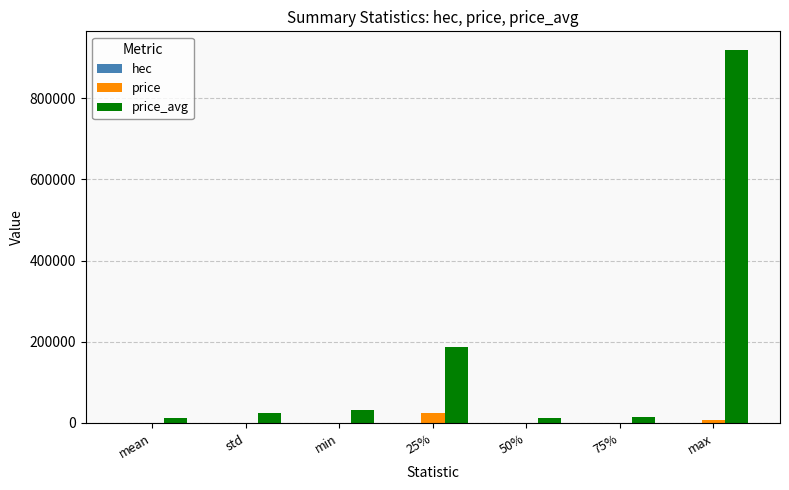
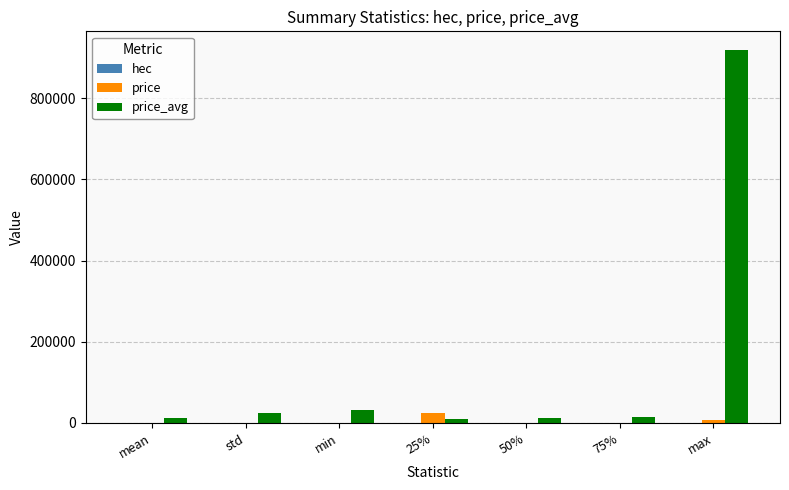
price_avg, 25%: 190000 -> 10000
